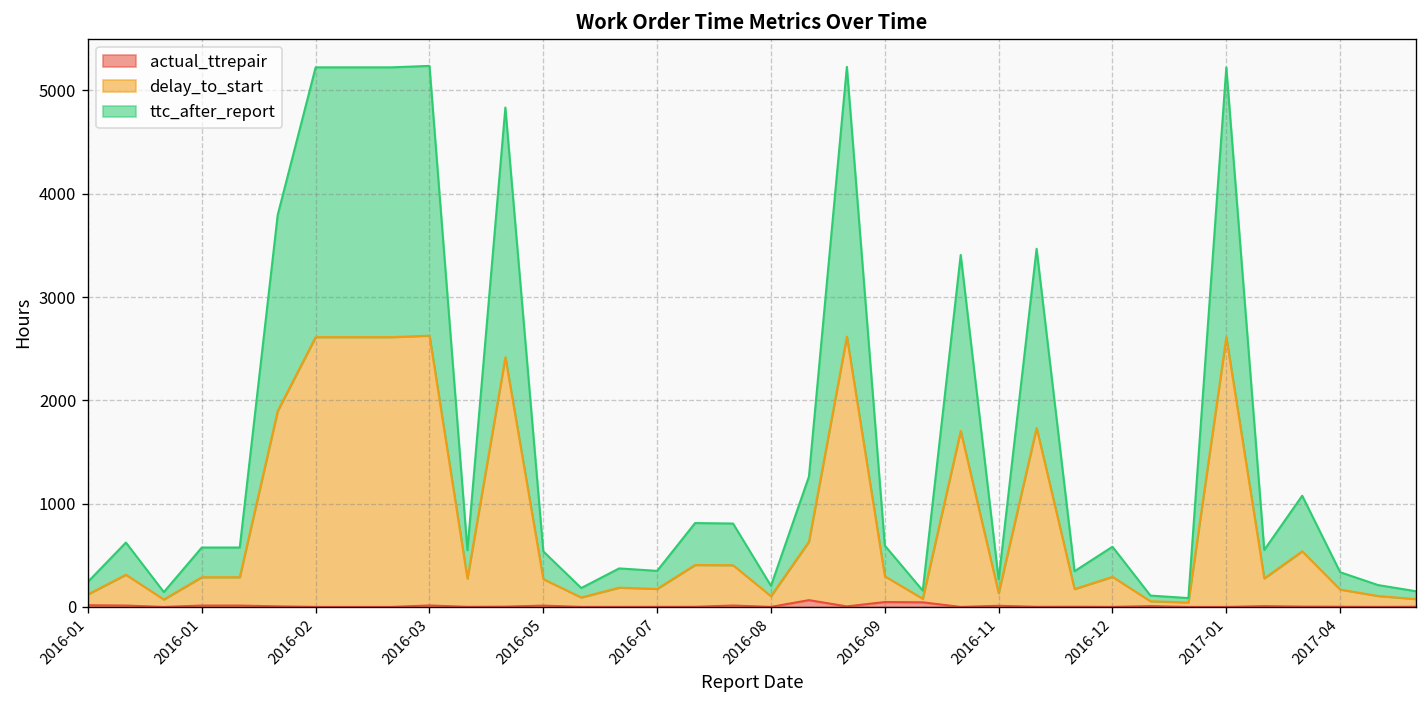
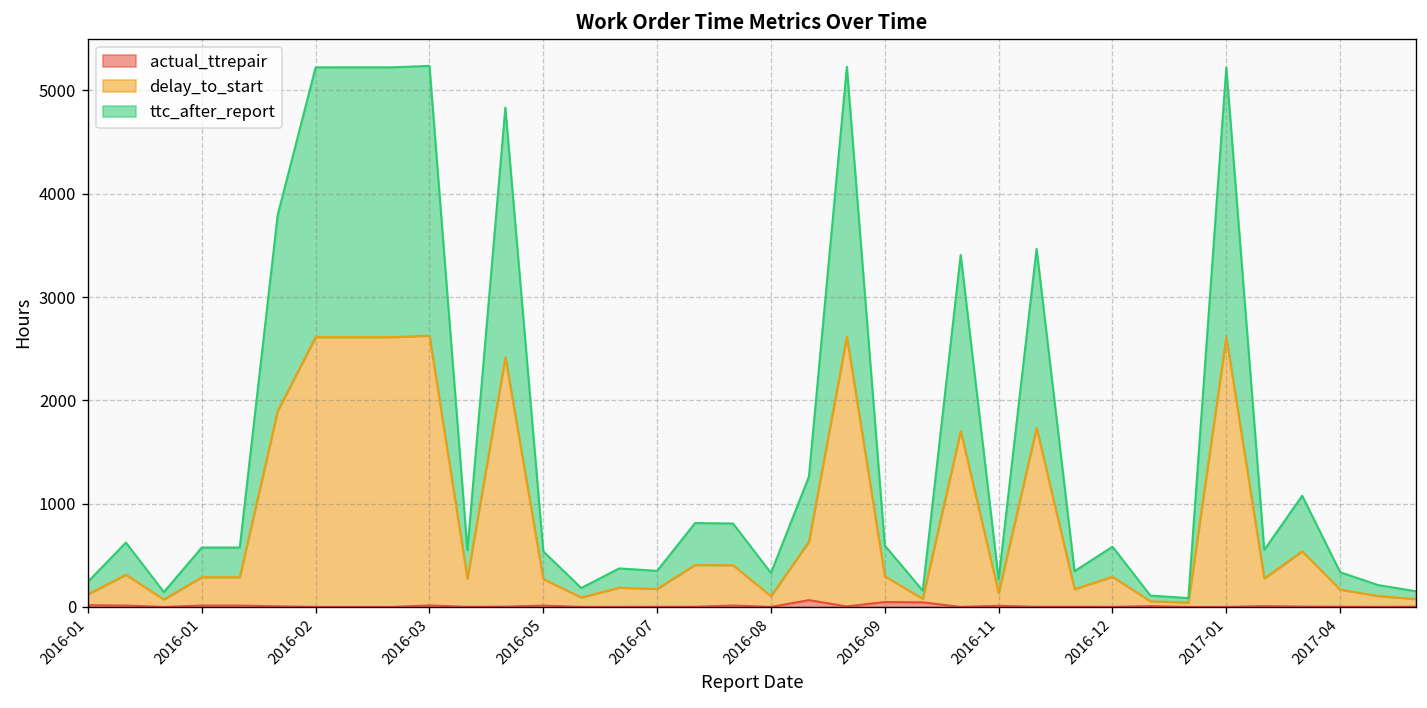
ttc_after_report, 2016-08: 100 -> 200
